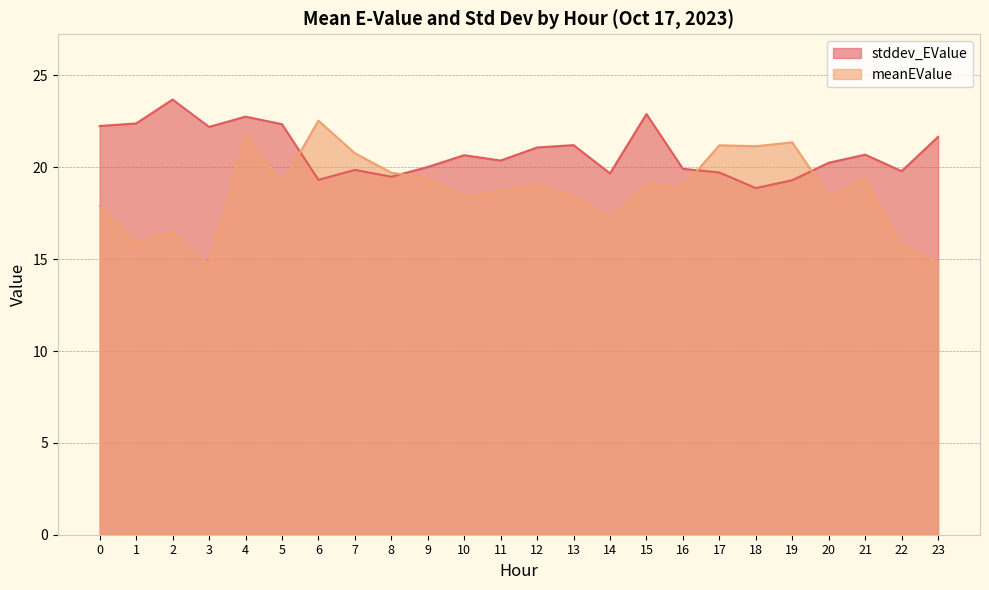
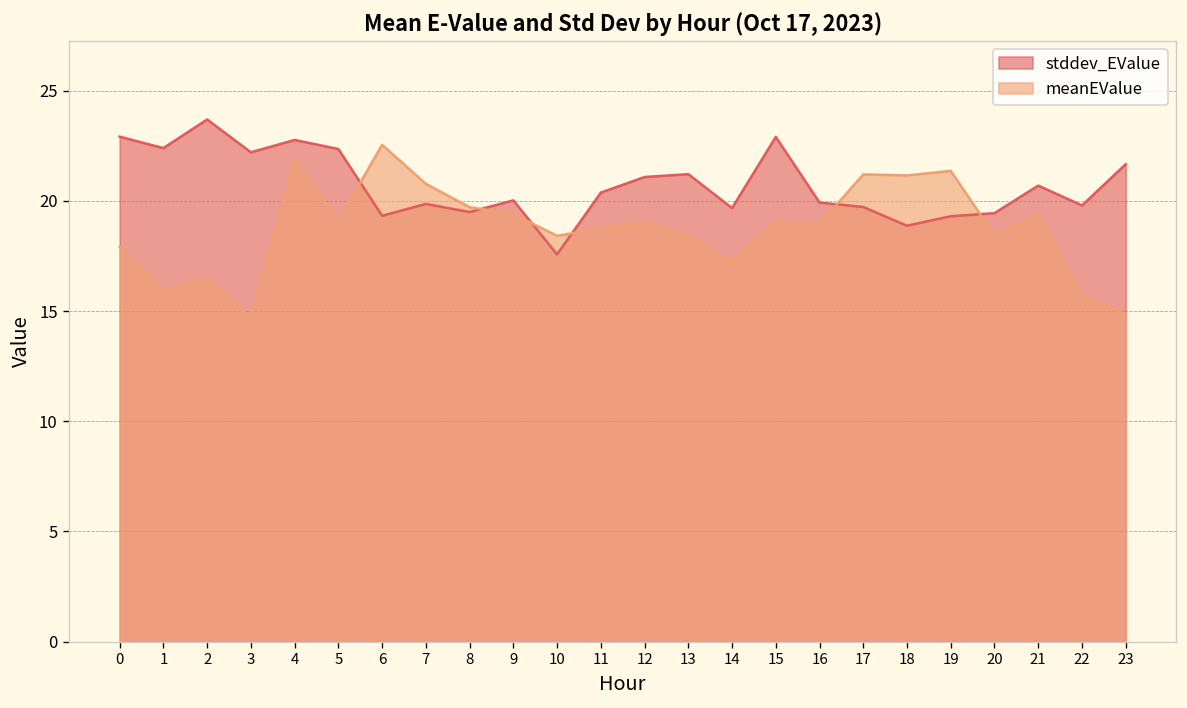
stddev_EValue, 0: 22.3 -> 22.9
stddev_EValue, 10: 20.7 -> 17.6
stddev_EValue, 20: 20.3 -> 19.4
